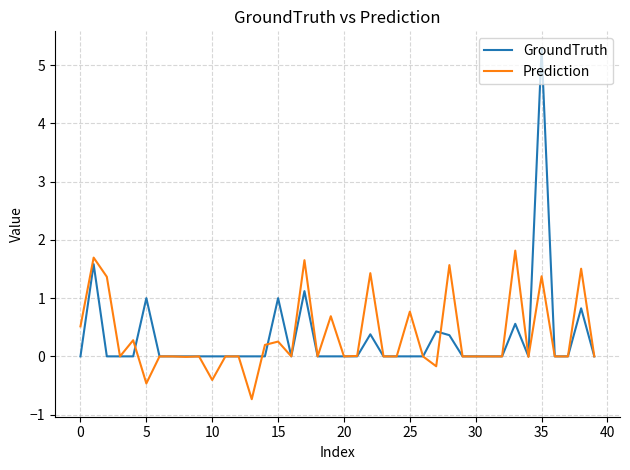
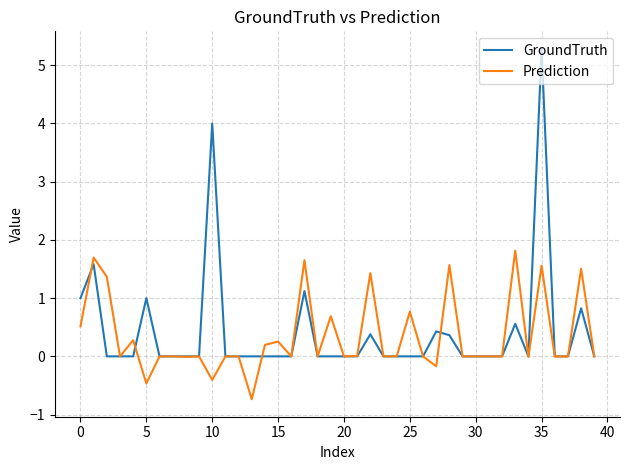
GroundTruth, 0: 0 -> 1
GroundTruth, 10: 0 -> 4
GroundTruth, 15: 1 -> 0
Prediction, 35: 1.4 -> 1.6
